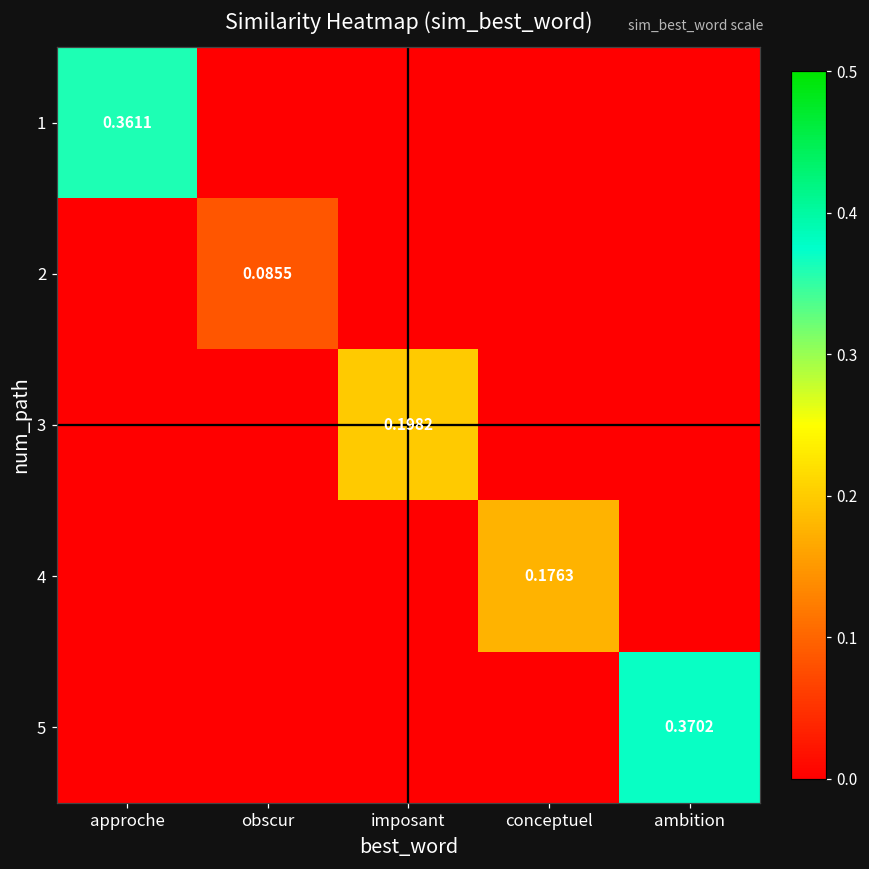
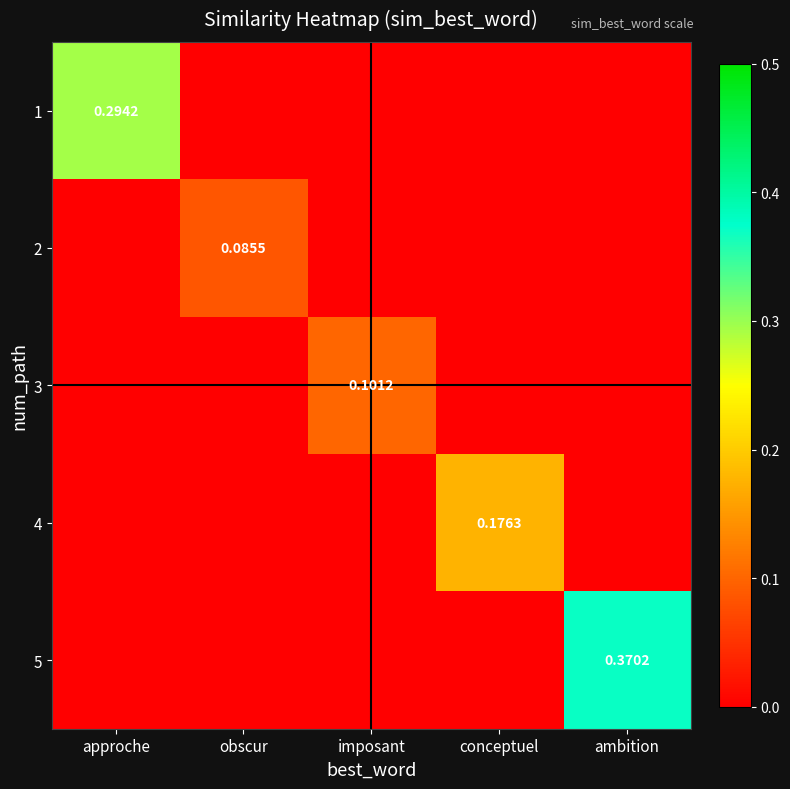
1, approche: 0.3611 -> 0.2942
3, imposant: 0.1982 -> 0.1012
